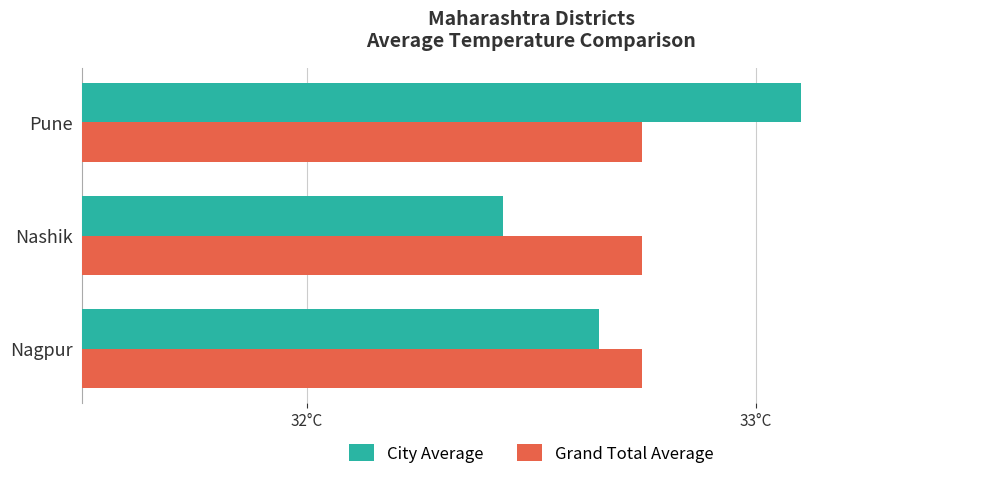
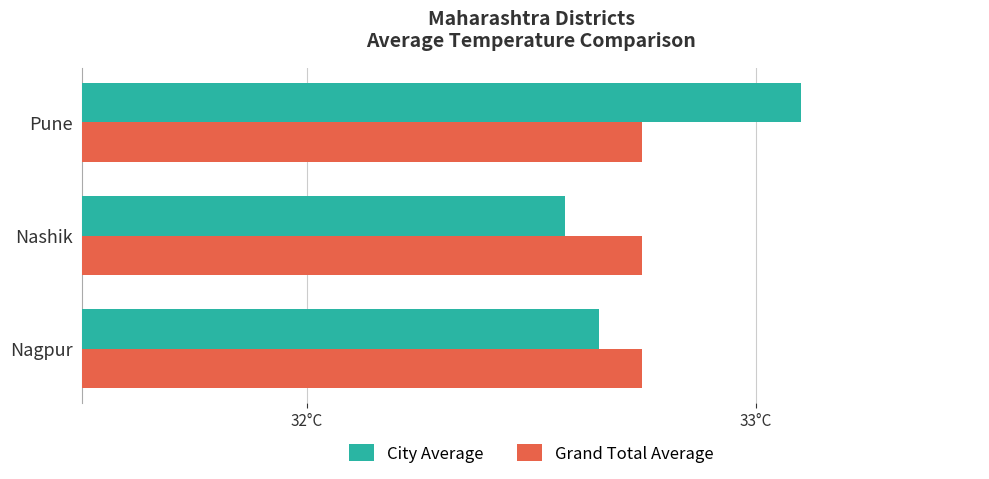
City Average, Nashik: 32.44°C -> 32.58°C
